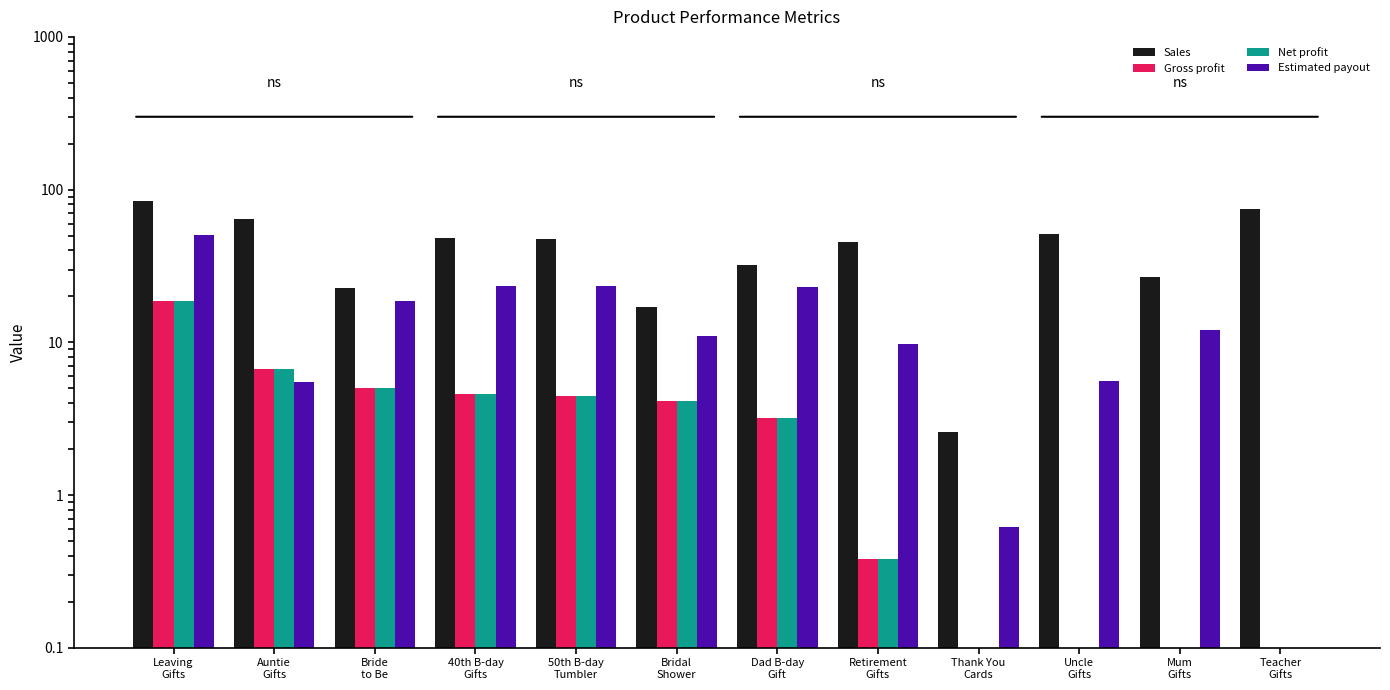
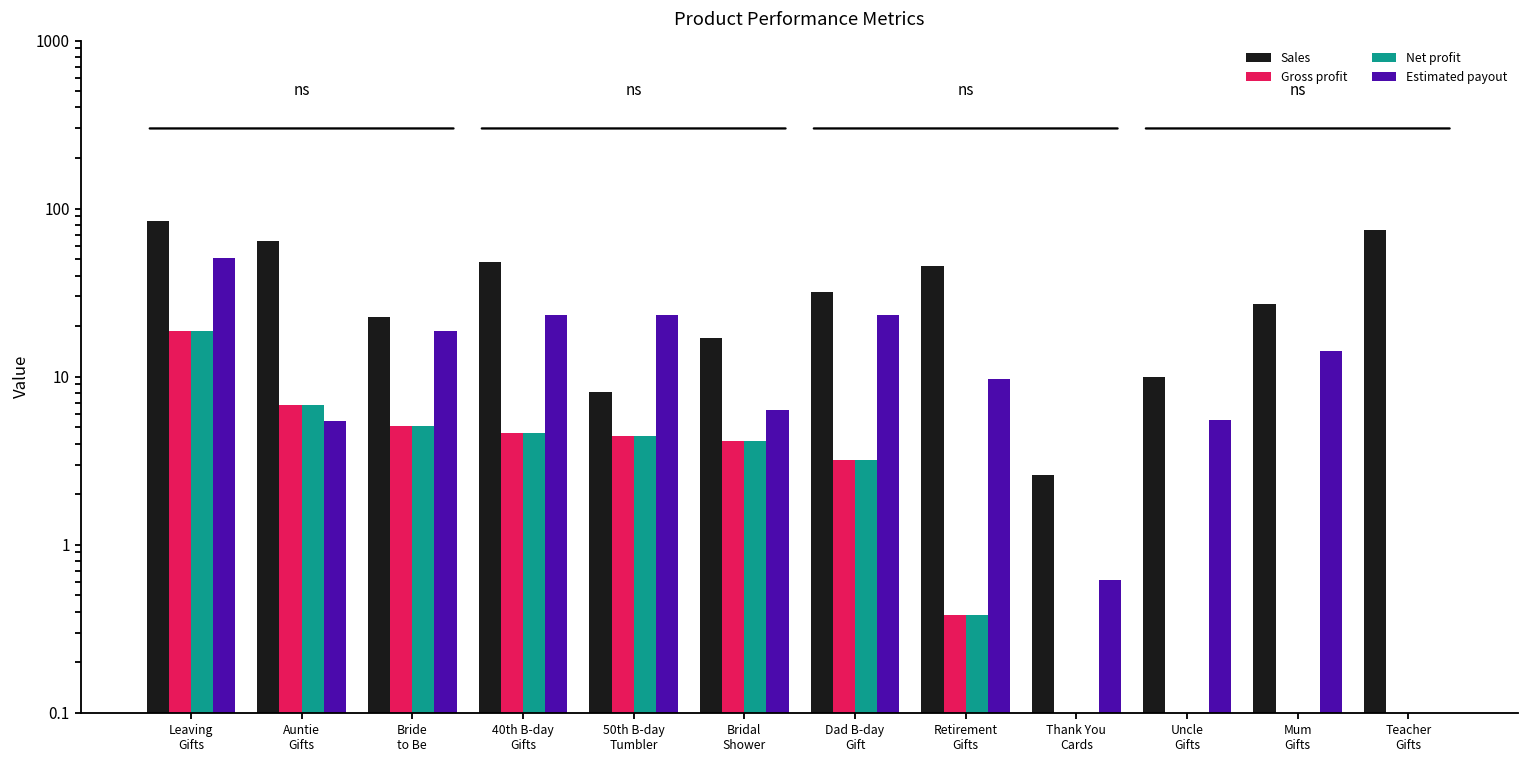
Sales, 50th B-day Tumbler: 48 -> 8
Estimated payout, Bridal Shower: 11 -> 6.3
Sales, Uncle Gifts: 51 -> 10
Estimated payout, Mum Gifts: 12 -> 14
